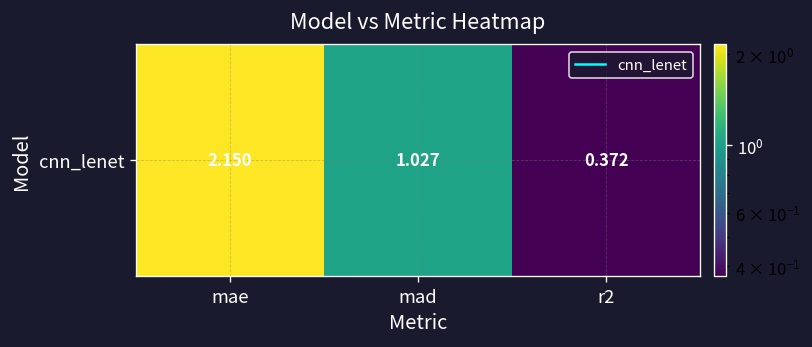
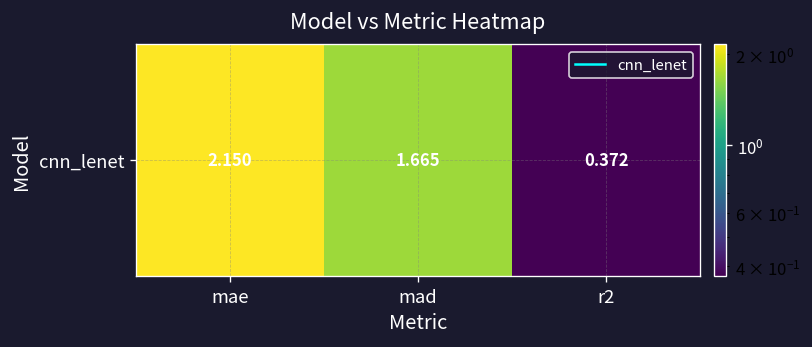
cnn_lenet, mad: 1.027 -> 1.665
